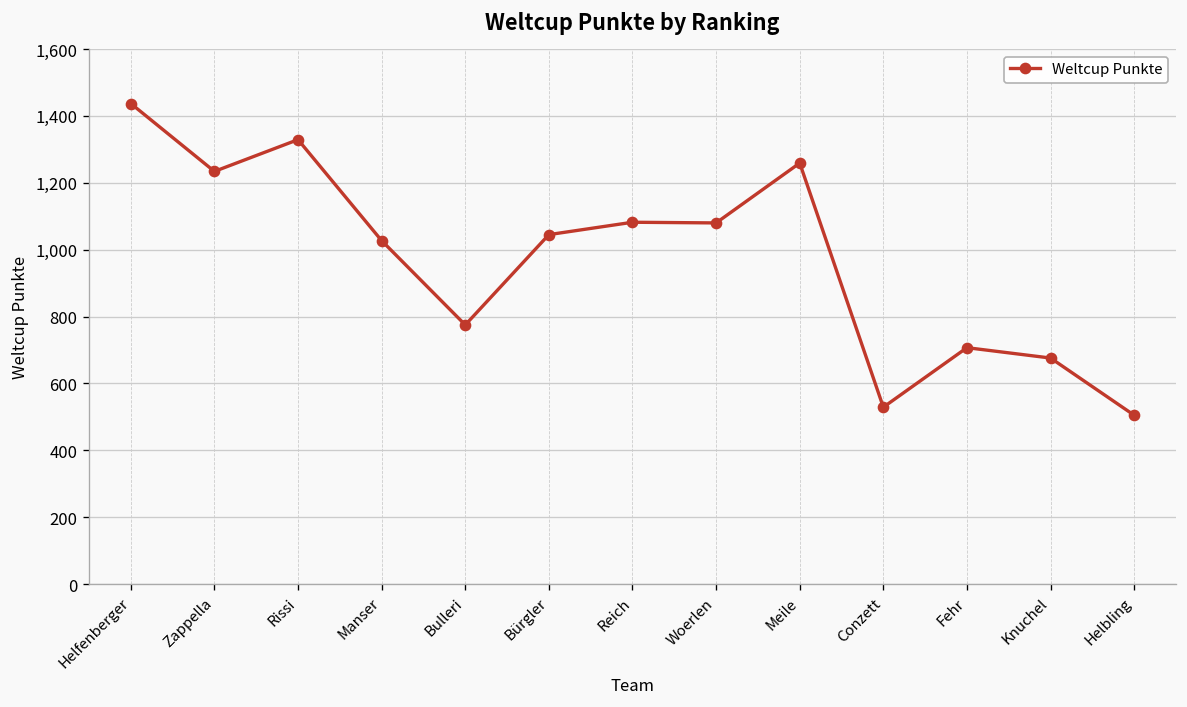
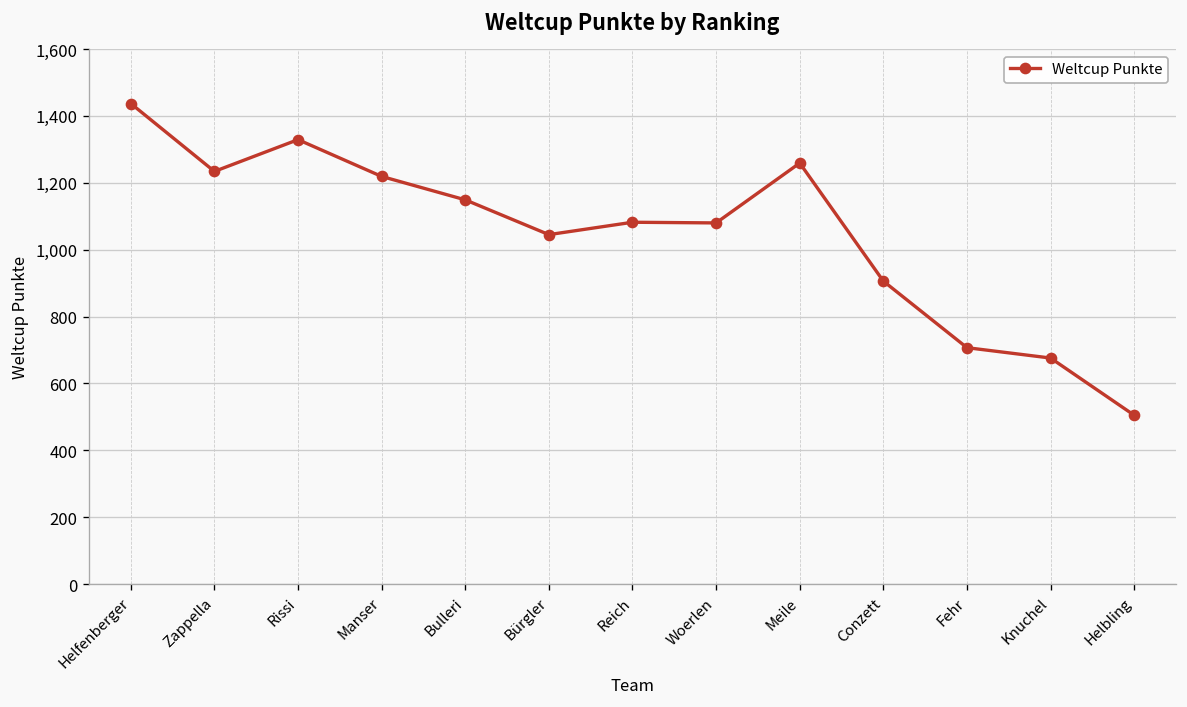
Manser: 1,030 -> 1,220
Bulleri: 780 -> 1,150
Conzett: 530 -> 910
